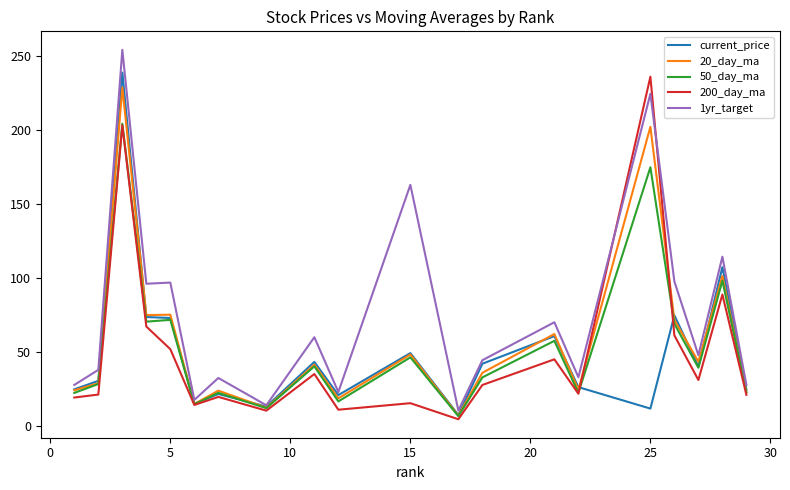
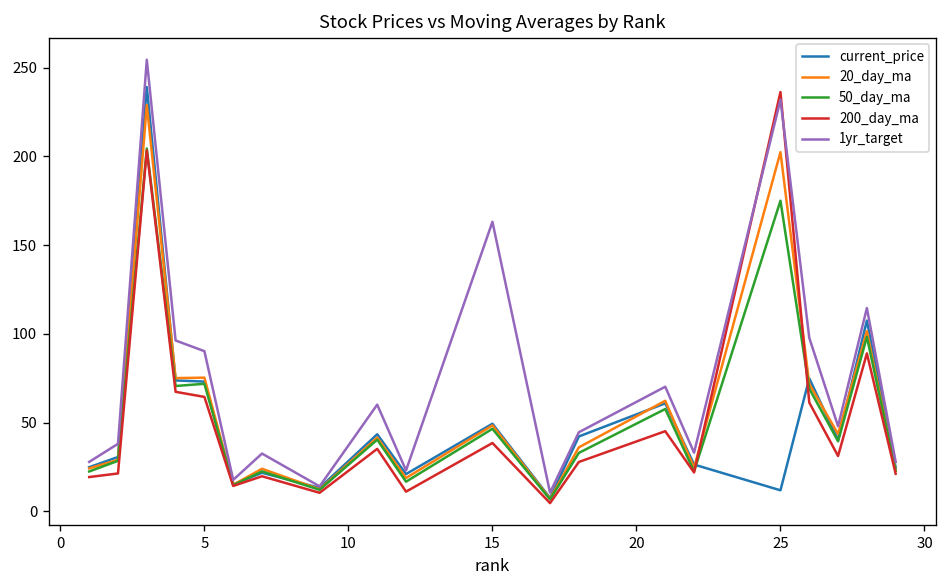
200_day_ma, 5: 52 -> 64
1yr_target, 5: 97 -> 90
200_day_ma, 15: 15 -> 38
1yr_target, 25: 225 -> 232
